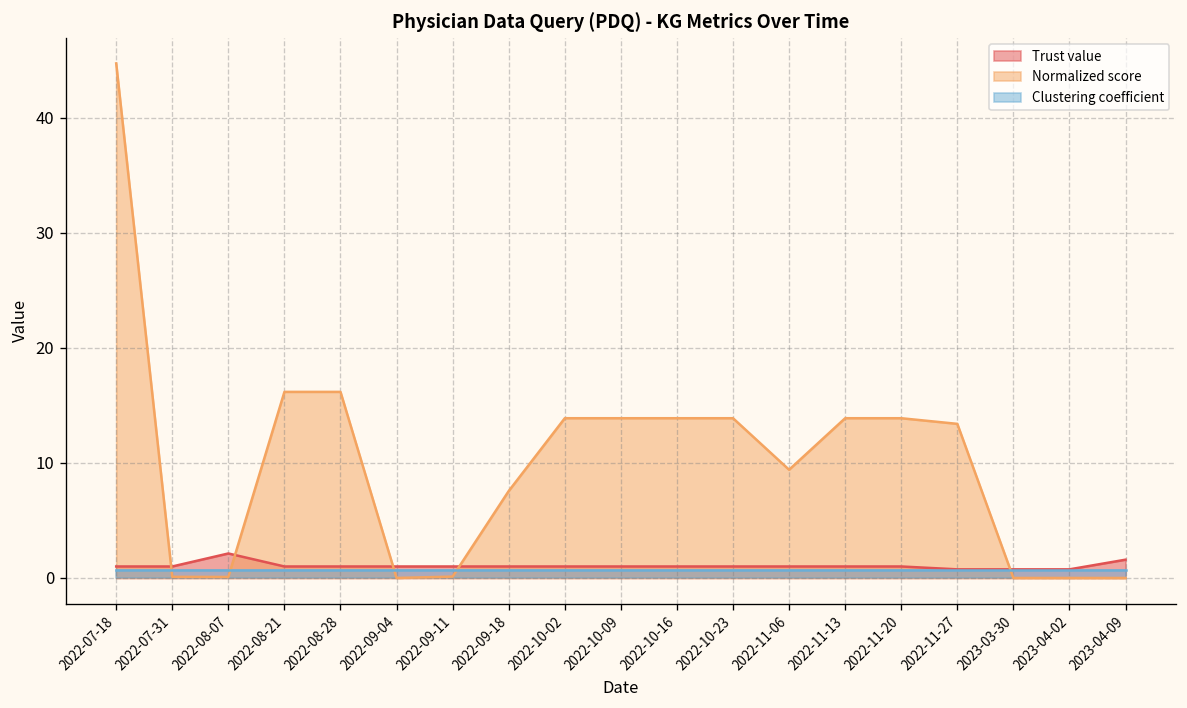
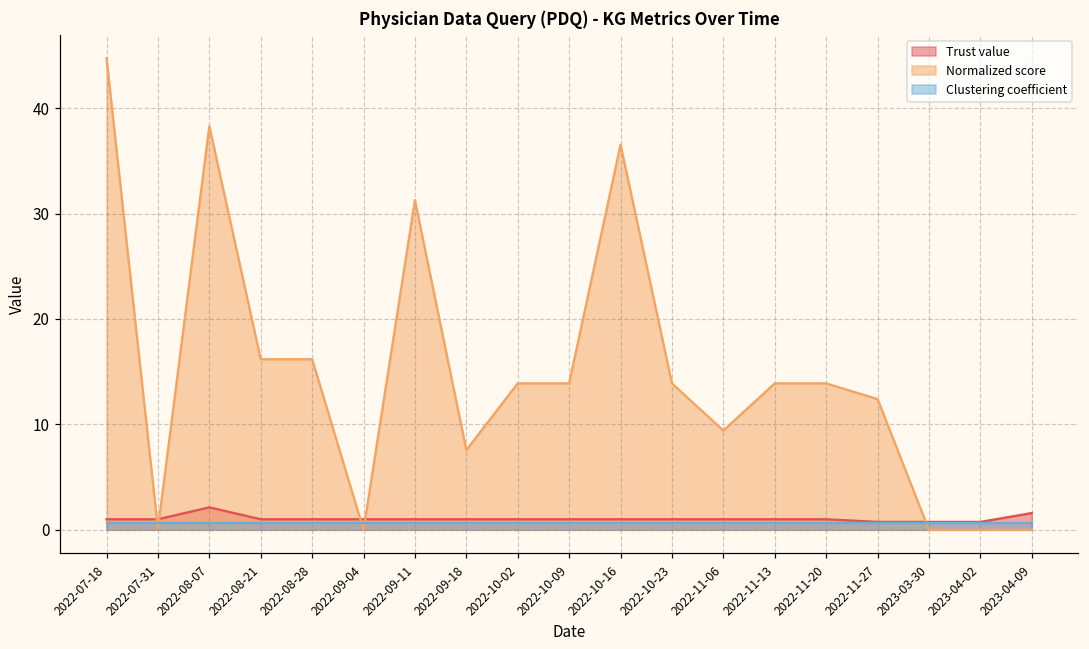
Normalized score, 2022-08-07: 0 -> 38
Normalized score, 2022-09-11: 0 -> 31
Normalized score, 2022-10-16: 14 -> 37
Normalized score, 2022-11-27: 13 -> 12
